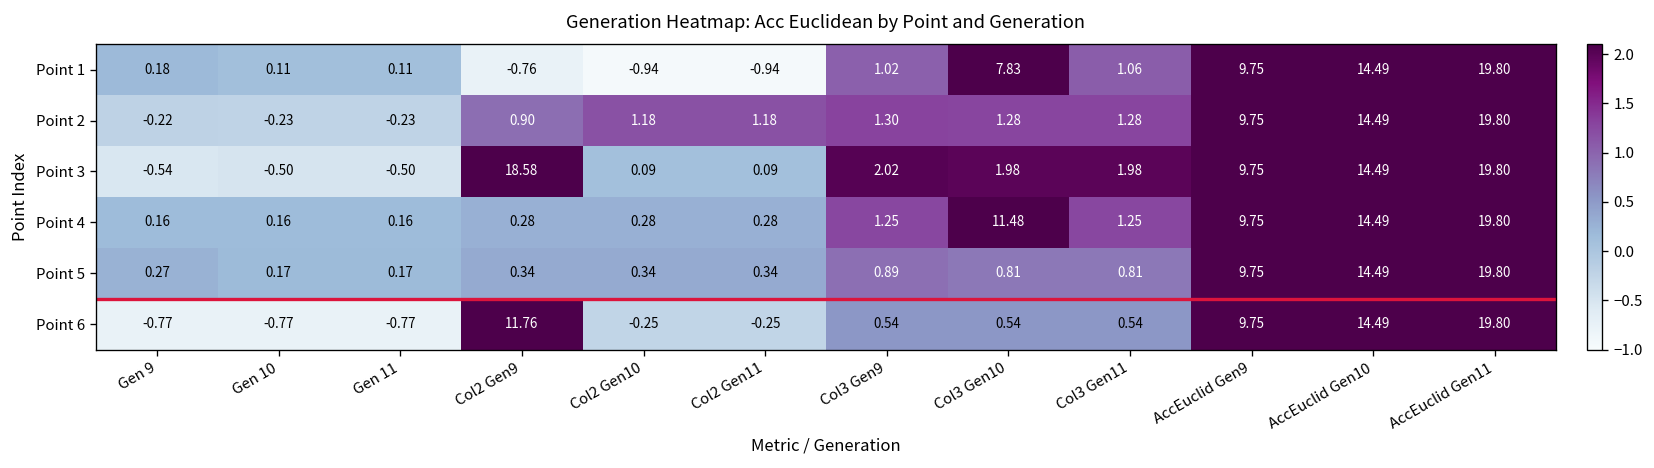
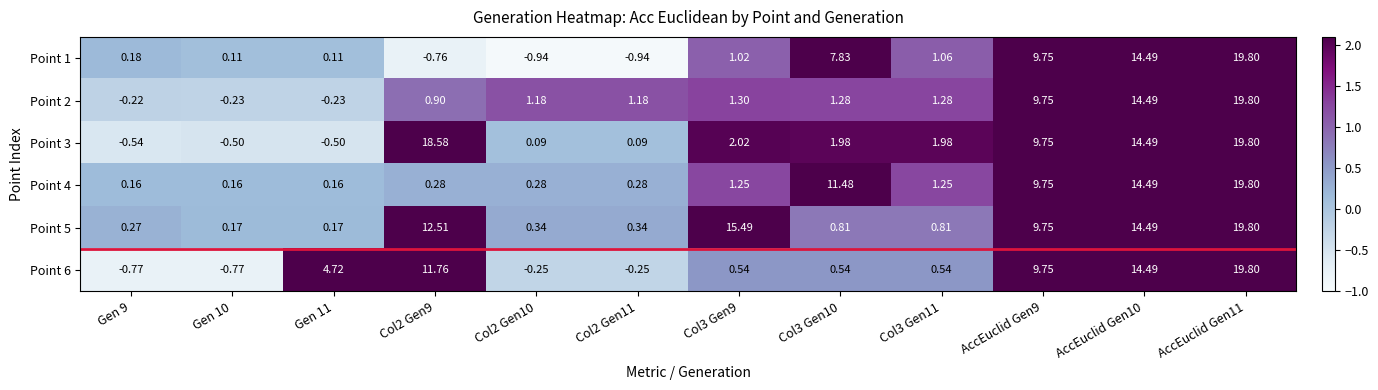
Point 5, Col2 Gen9: 0.34 -> 12.51
Point 5, Col3 Gen9: 0.89 -> 15.49
Point 6, Gen 11: -0.77 -> 4.72
